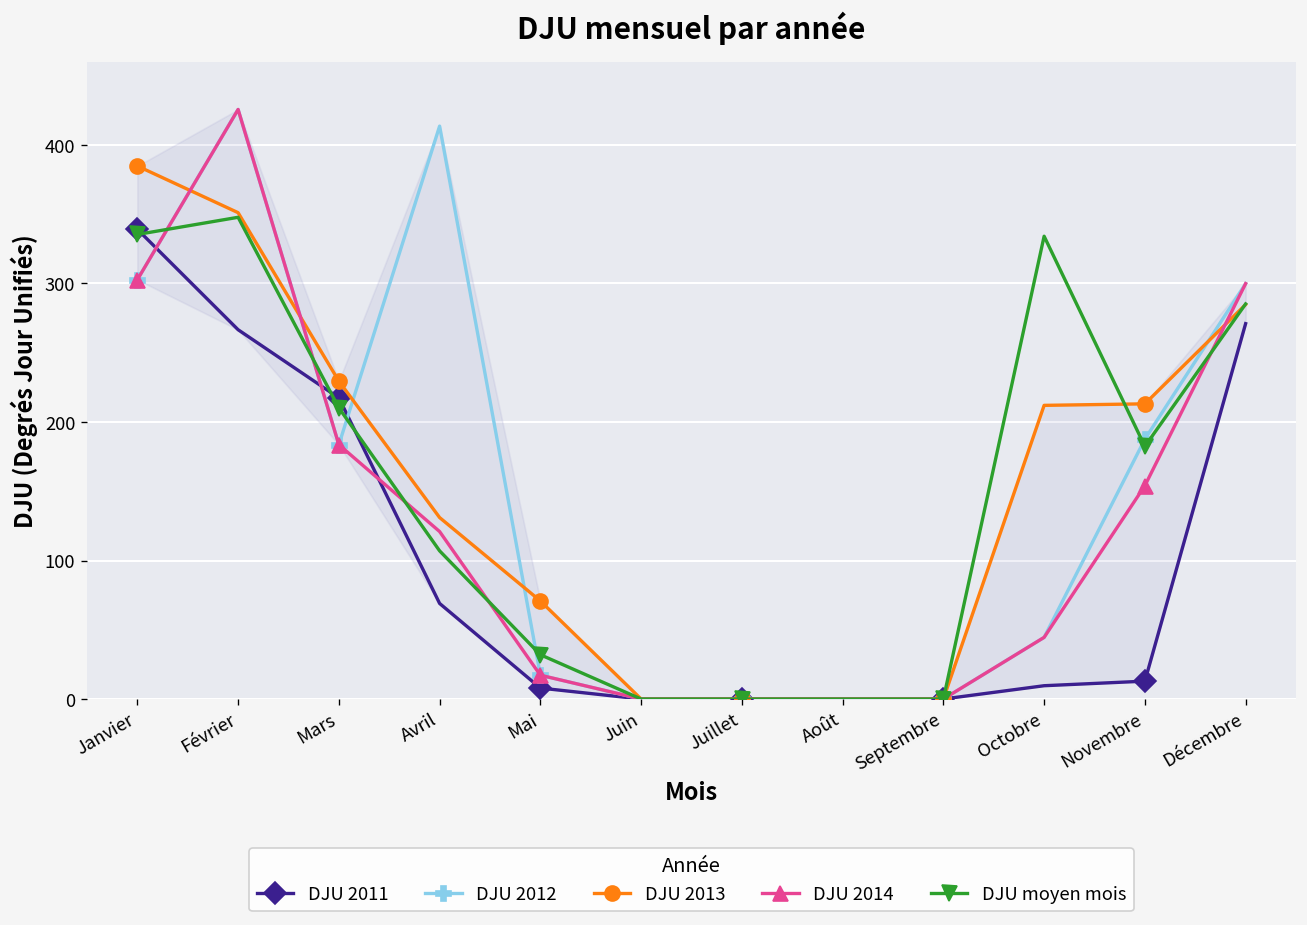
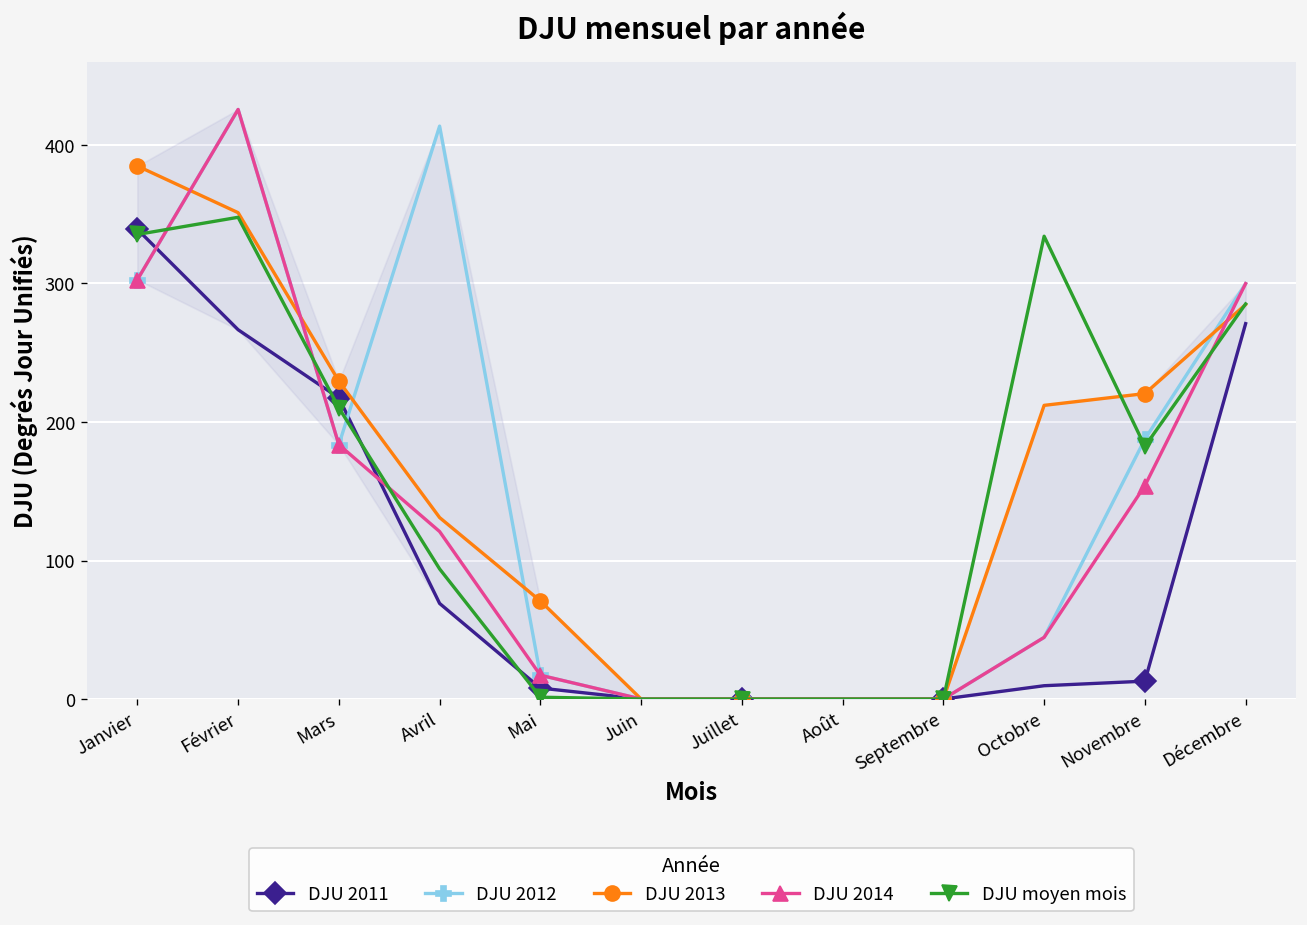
DJU moyen mois, Avril: 107 -> 94
DJU moyen mois, Mai: 32 -> 1
DJU 2013, Novembre: 213 -> 221
